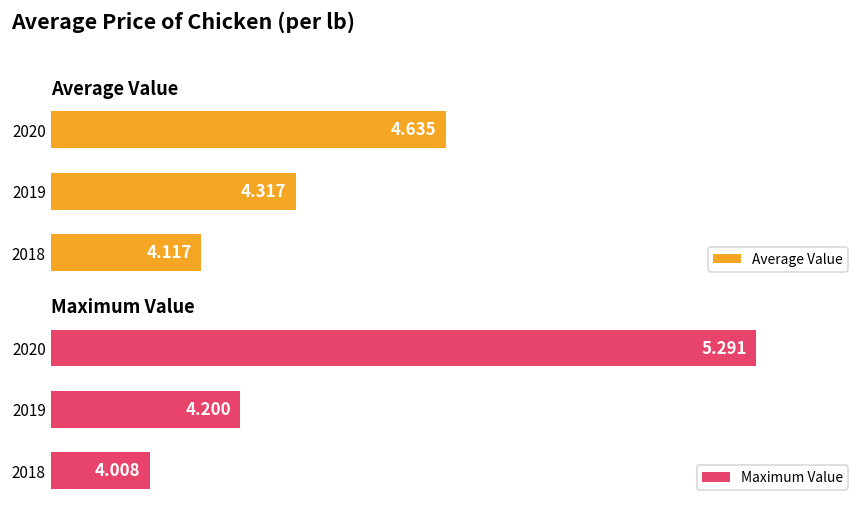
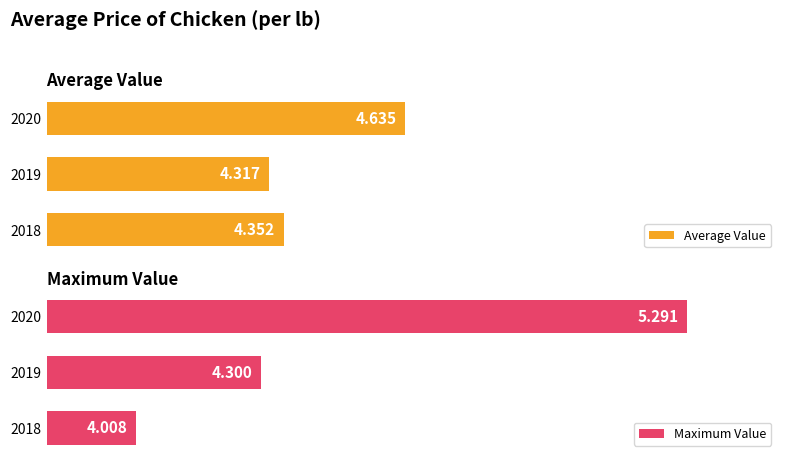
Average Value, 2018: 4.117 -> 4.352
Maximum Value, 2019: 4.200 -> 4.300
